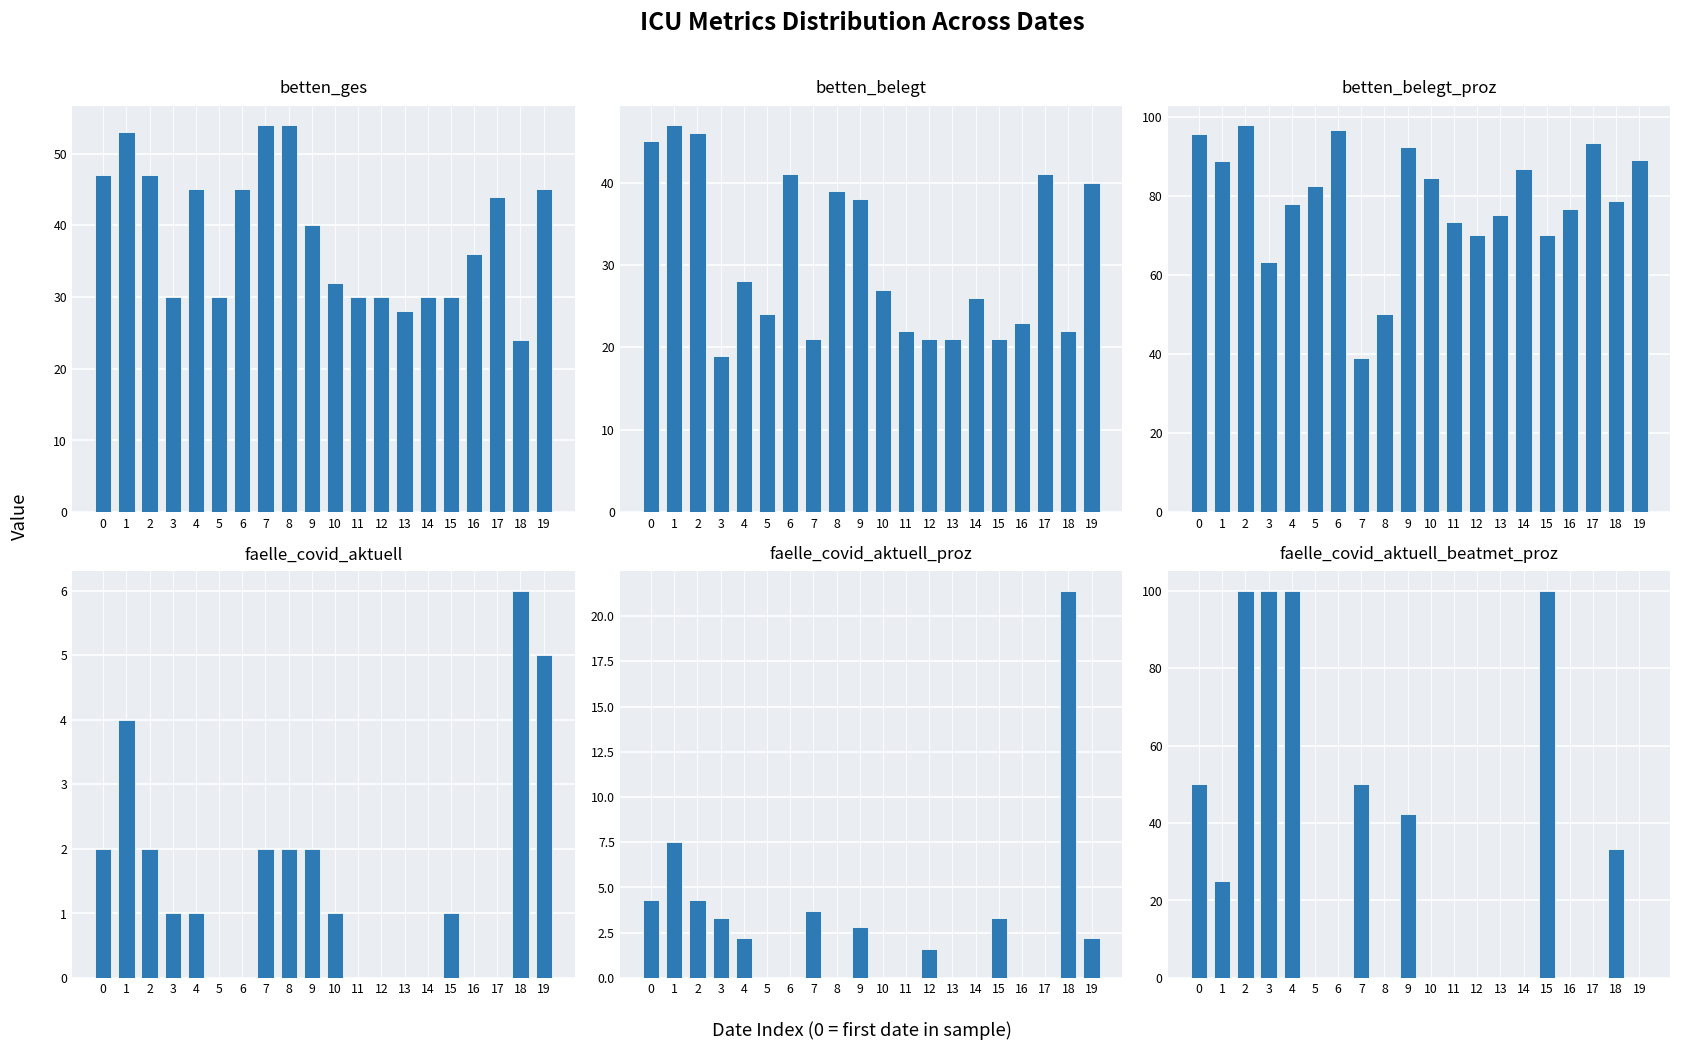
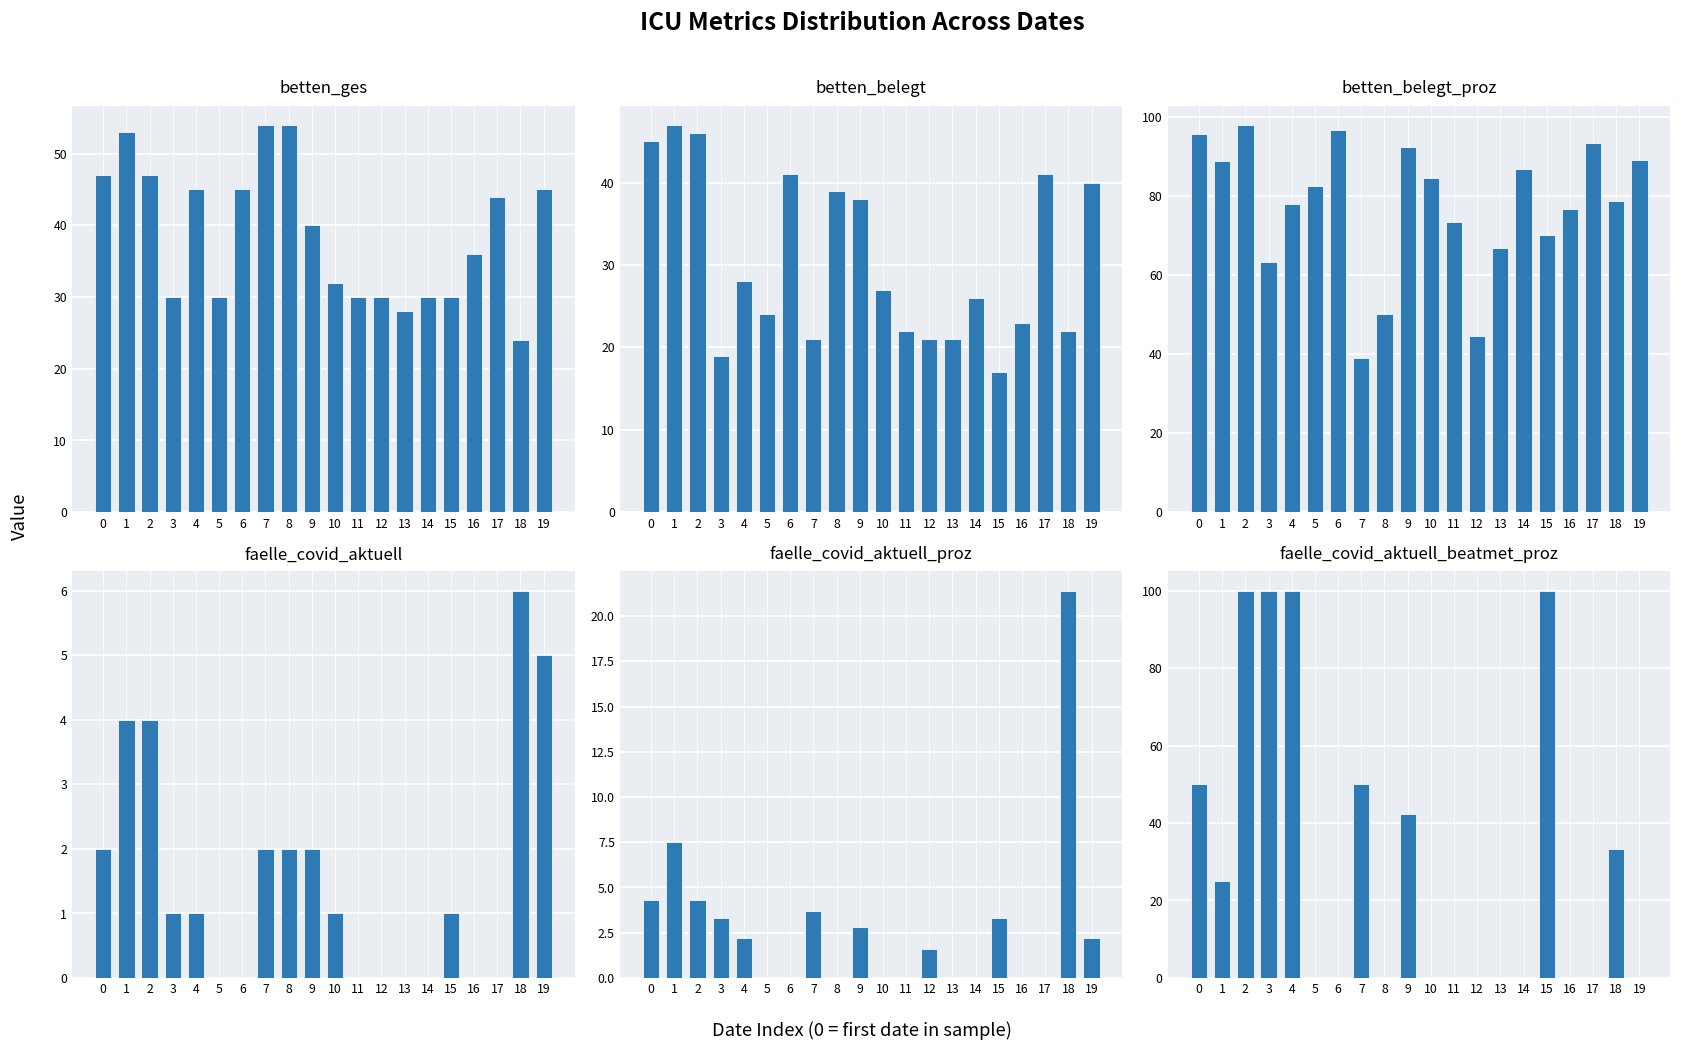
betten_belegt, 15: 21 -> 17
betten_belegt_proz, 12: 70 -> 45
betten_belegt_proz, 13: 75 -> 67
faelle_covid_aktuell, 2: 2 -> 4
